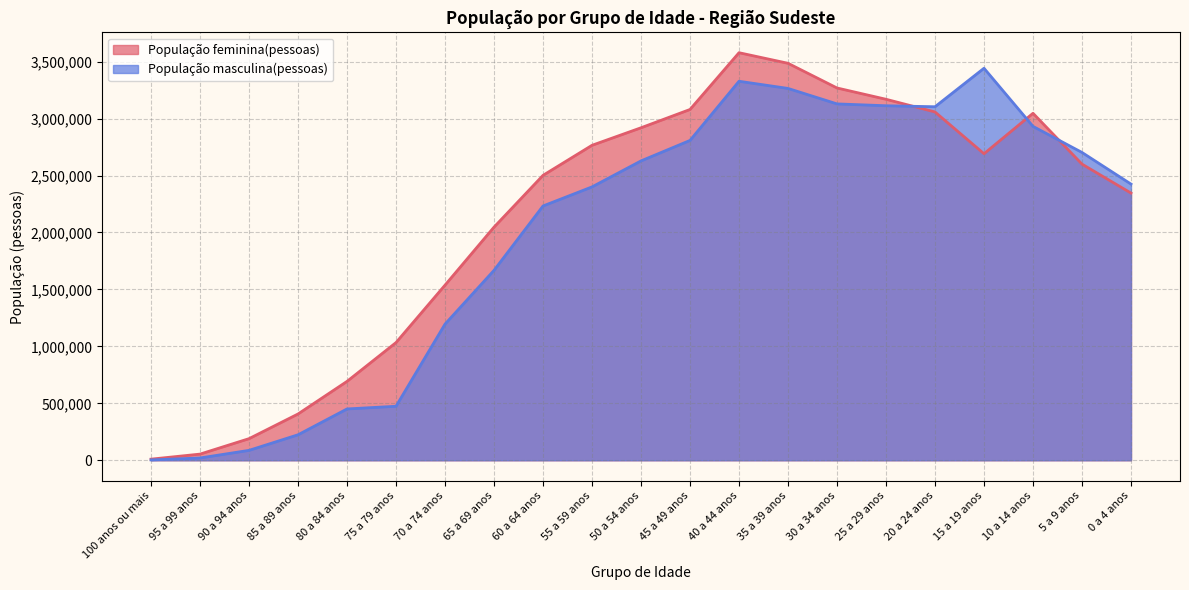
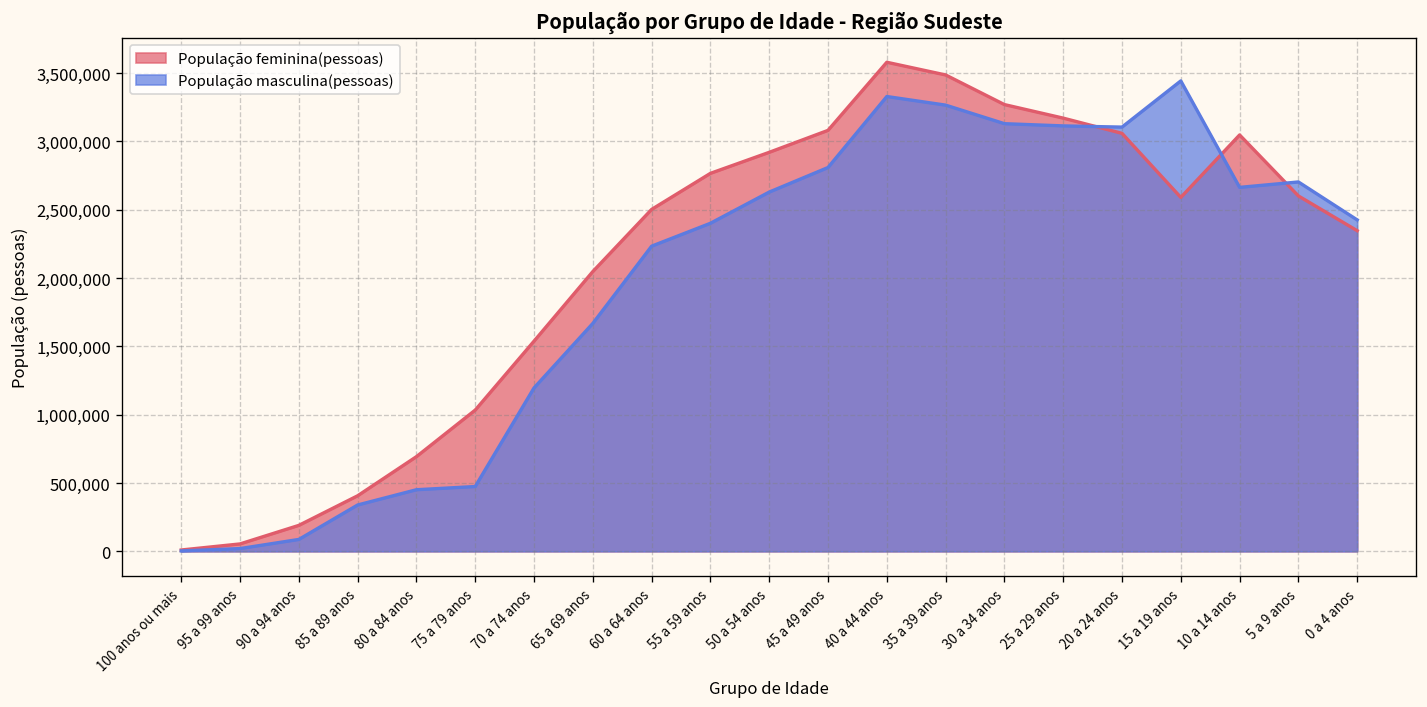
População masculina(pessoas), 85 a 89 anos: 220,000 -> 340,000
População feminina(pessoas), 15 a 19 anos: 2,690,000 -> 2,590,000
População masculina(pessoas), 10 a 14 anos: 2,930,000 -> 2,660,000
